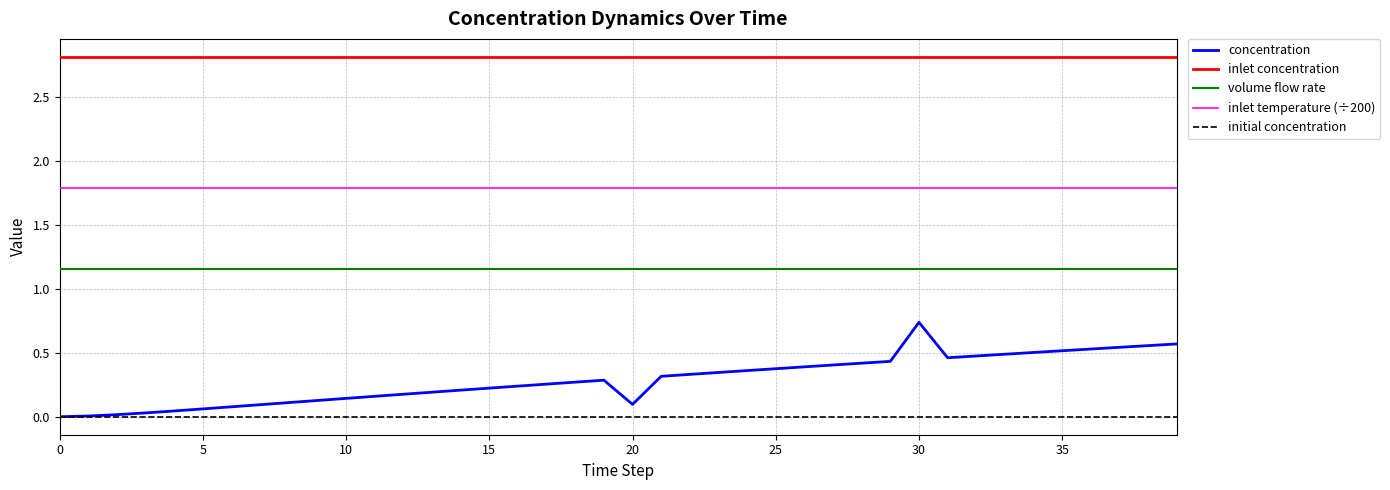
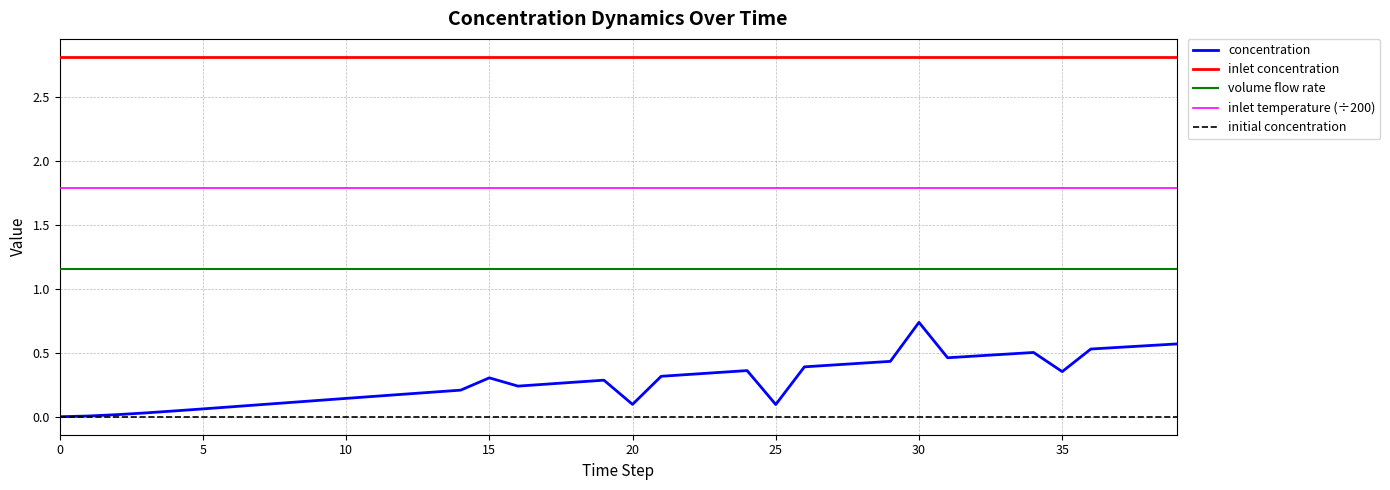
concentration, 15: 0.22 -> 0.30
concentration, 25: 0.38 -> 0.10
concentration, 35: 0.52 -> 0.35
